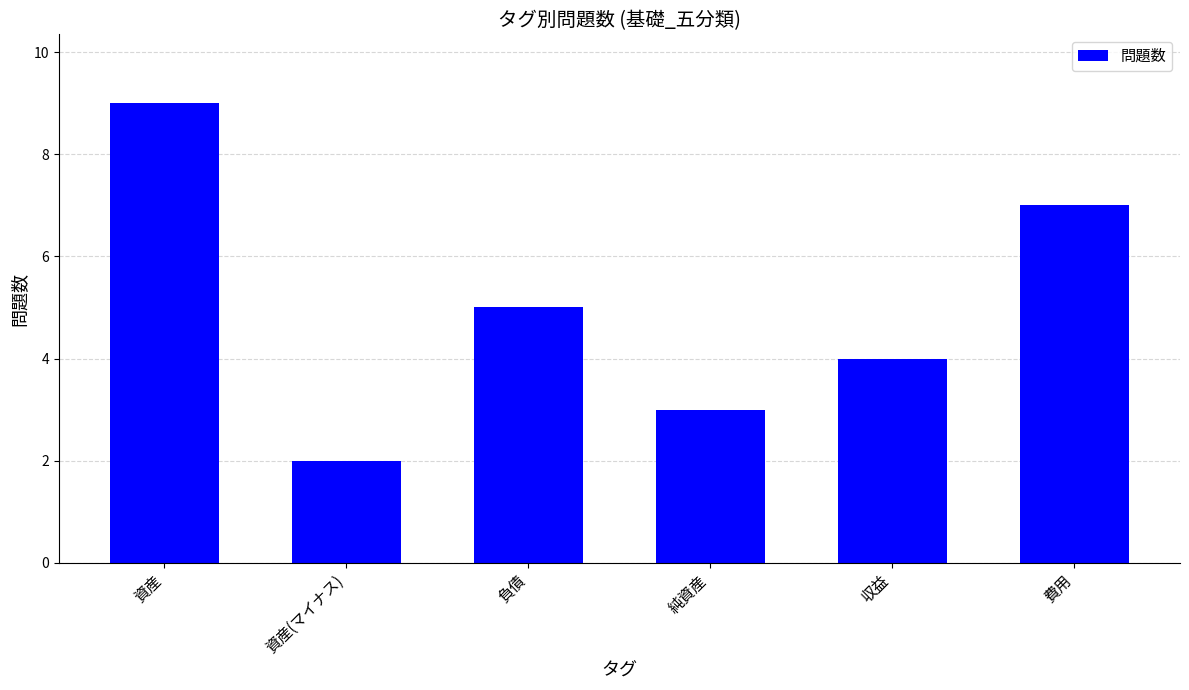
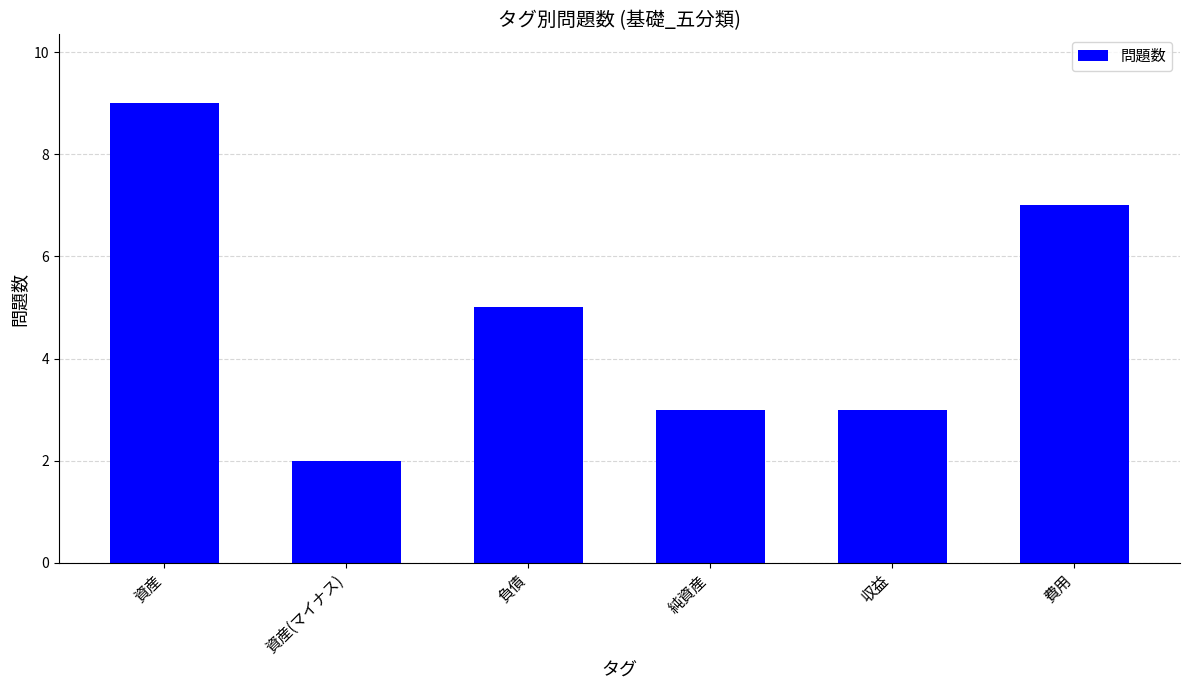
収益: 4 -> 3
